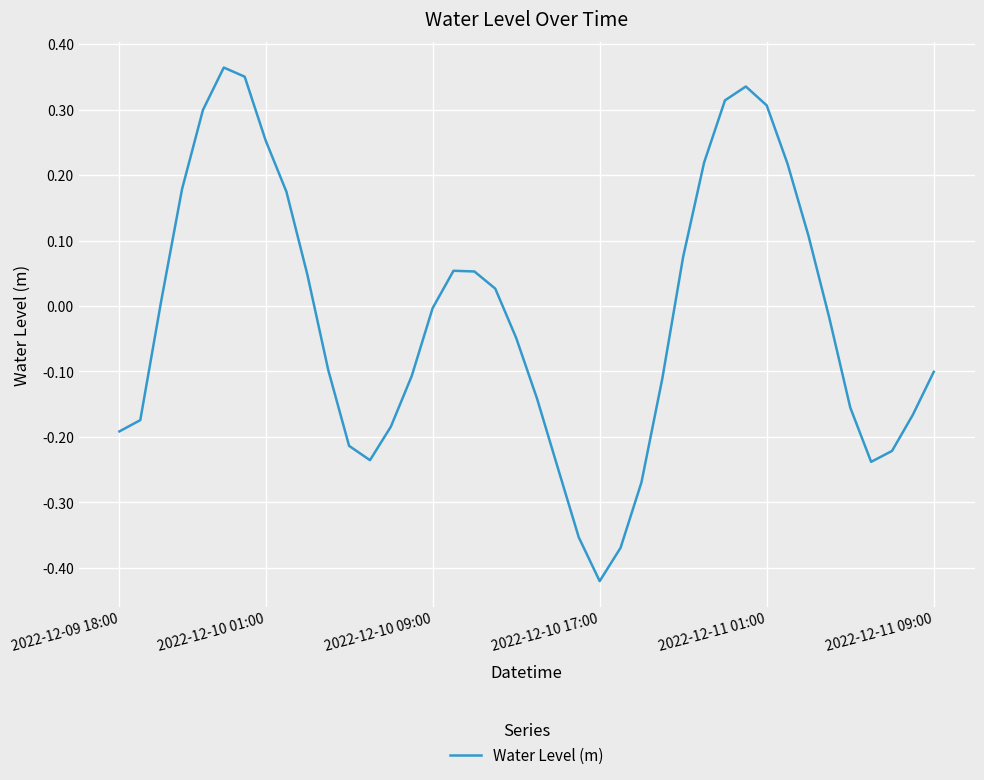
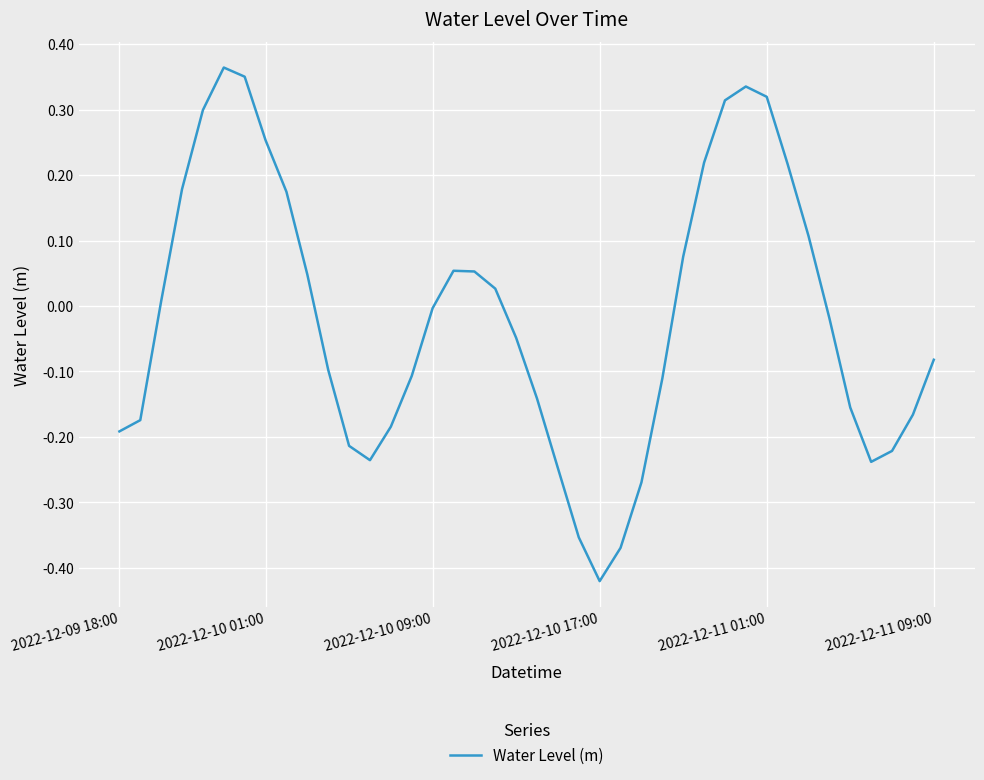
2022-12-11 01:00: 0.31 -> 0.32
2022-12-11 09:00: -0.10 -> -0.08
